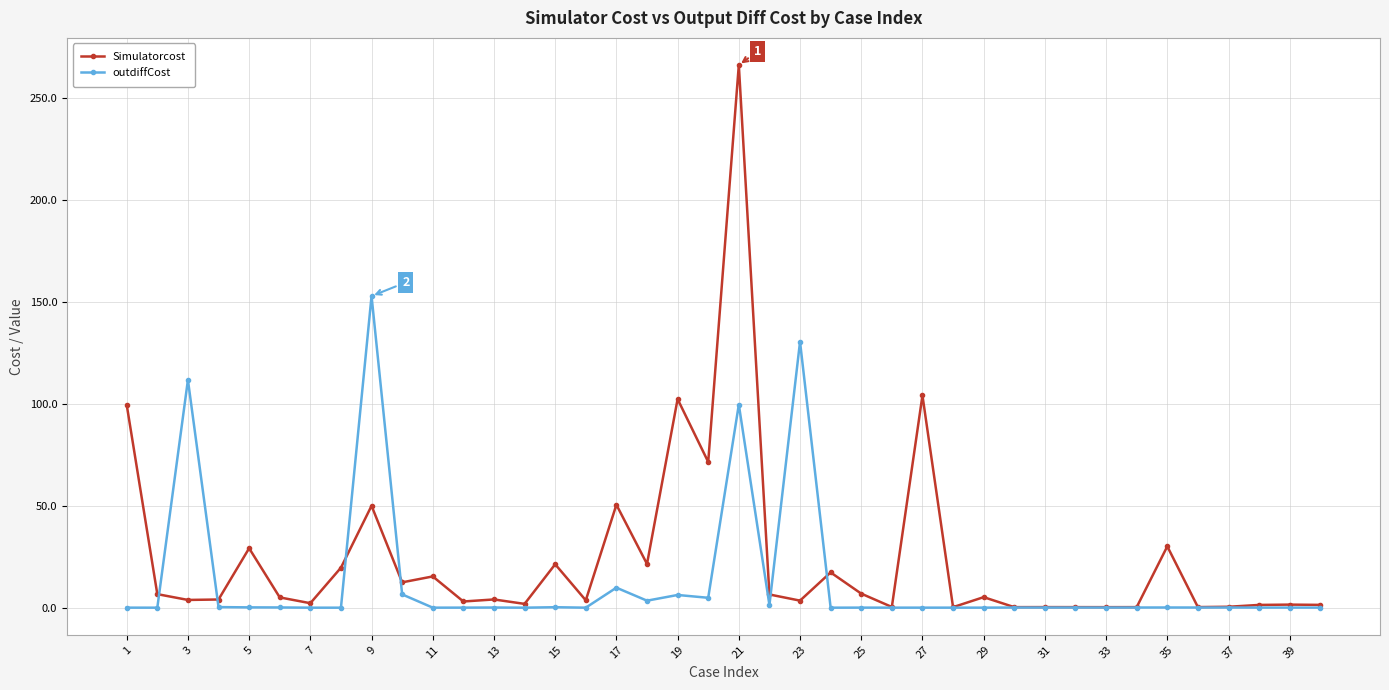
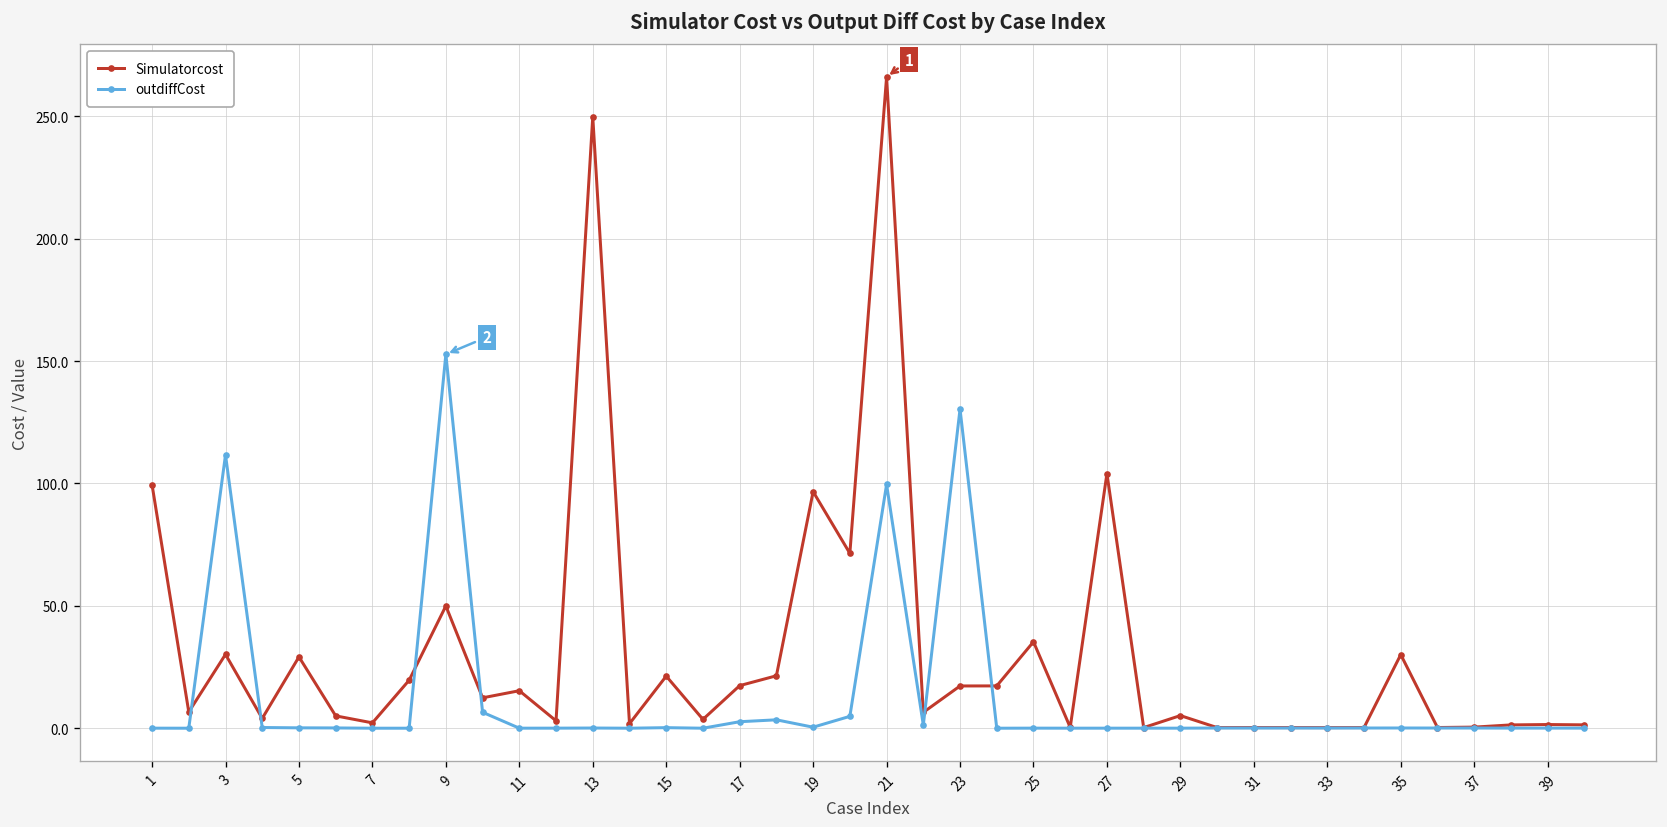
Simulatorcost, 3: 4 -> 30
Simulatorcost, 13: 4 -> 250
Simulatorcost, 17: 50 -> 17
outdiffCost, 17: 10 -> 3
Simulatorcost, 19: 102 -> 97
outdiffCost, 19: 6 -> 0
Simulatorcost, 23: 3 -> 17
Simulatorcost, 25: 7 -> 35
